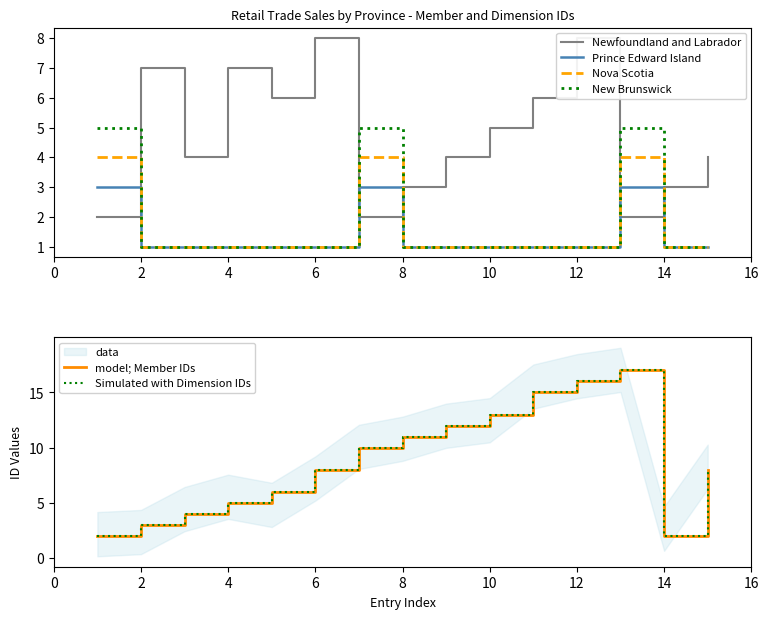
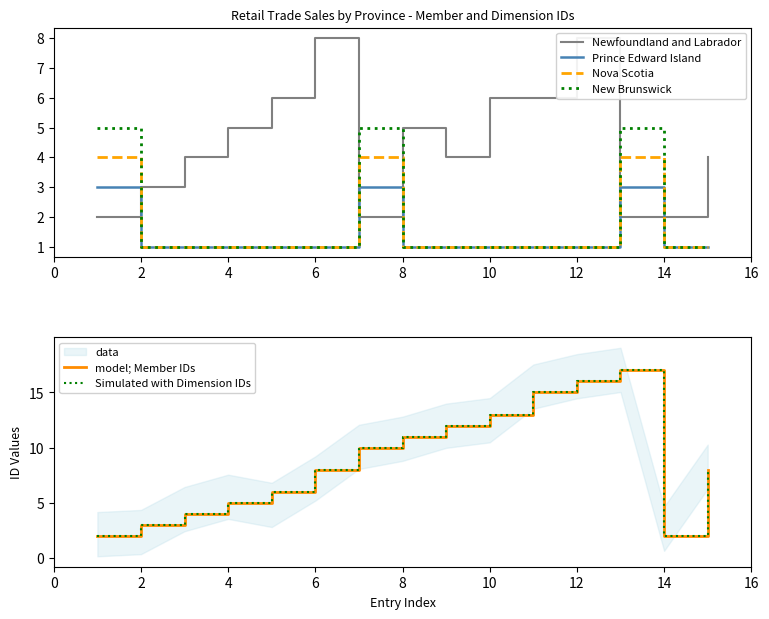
Retail Trade Sales by Province - Member and Dimension IDs, Newfoundland and Labrador, 2: 7 -> 3
Retail Trade Sales by Province - Member and Dimension IDs, Newfoundland and Labrador, 4: 7 -> 5
Retail Trade Sales by Province - Member and Dimension IDs, Newfoundland and Labrador, 8: 3 -> 5
Retail Trade Sales by Province - Member and Dimension IDs, Newfoundland and Labrador, 10: 5 -> 6
Retail Trade Sales by Province - Member and Dimension IDs, Newfoundland and Labrador, 14: 3 -> 2
